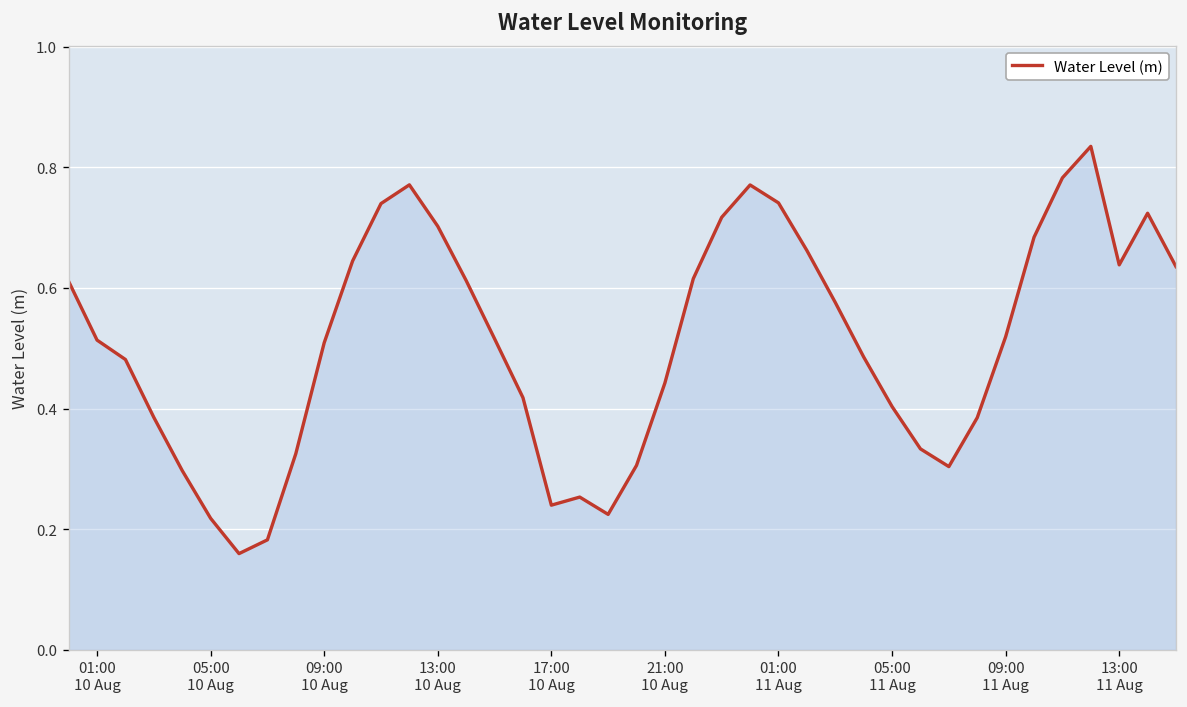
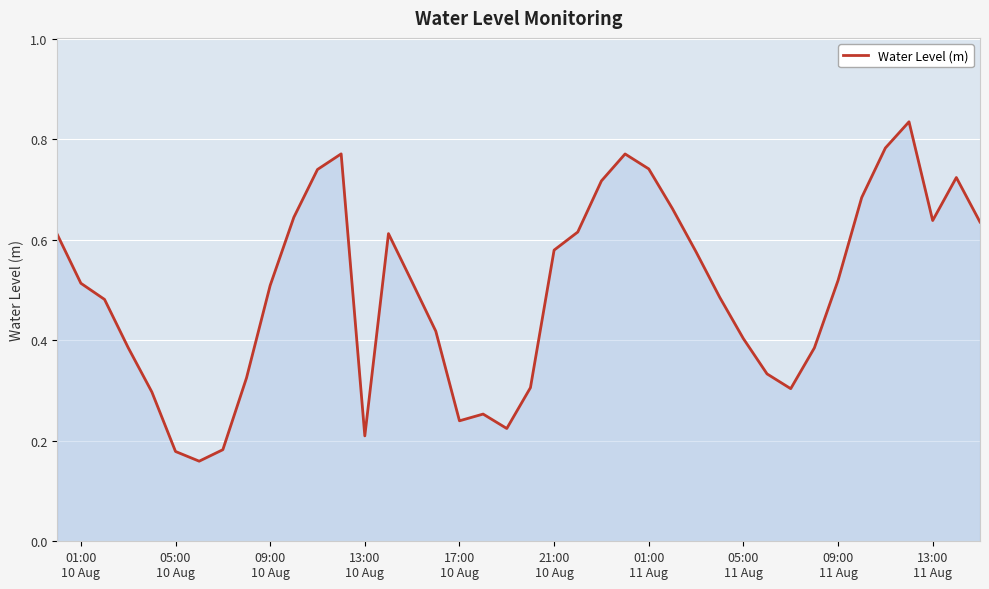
05:00 10 Aug: 0.22 -> 0.18
13:00 10 Aug: 0.70 -> 0.21
21:00 10 Aug: 0.44 -> 0.58
